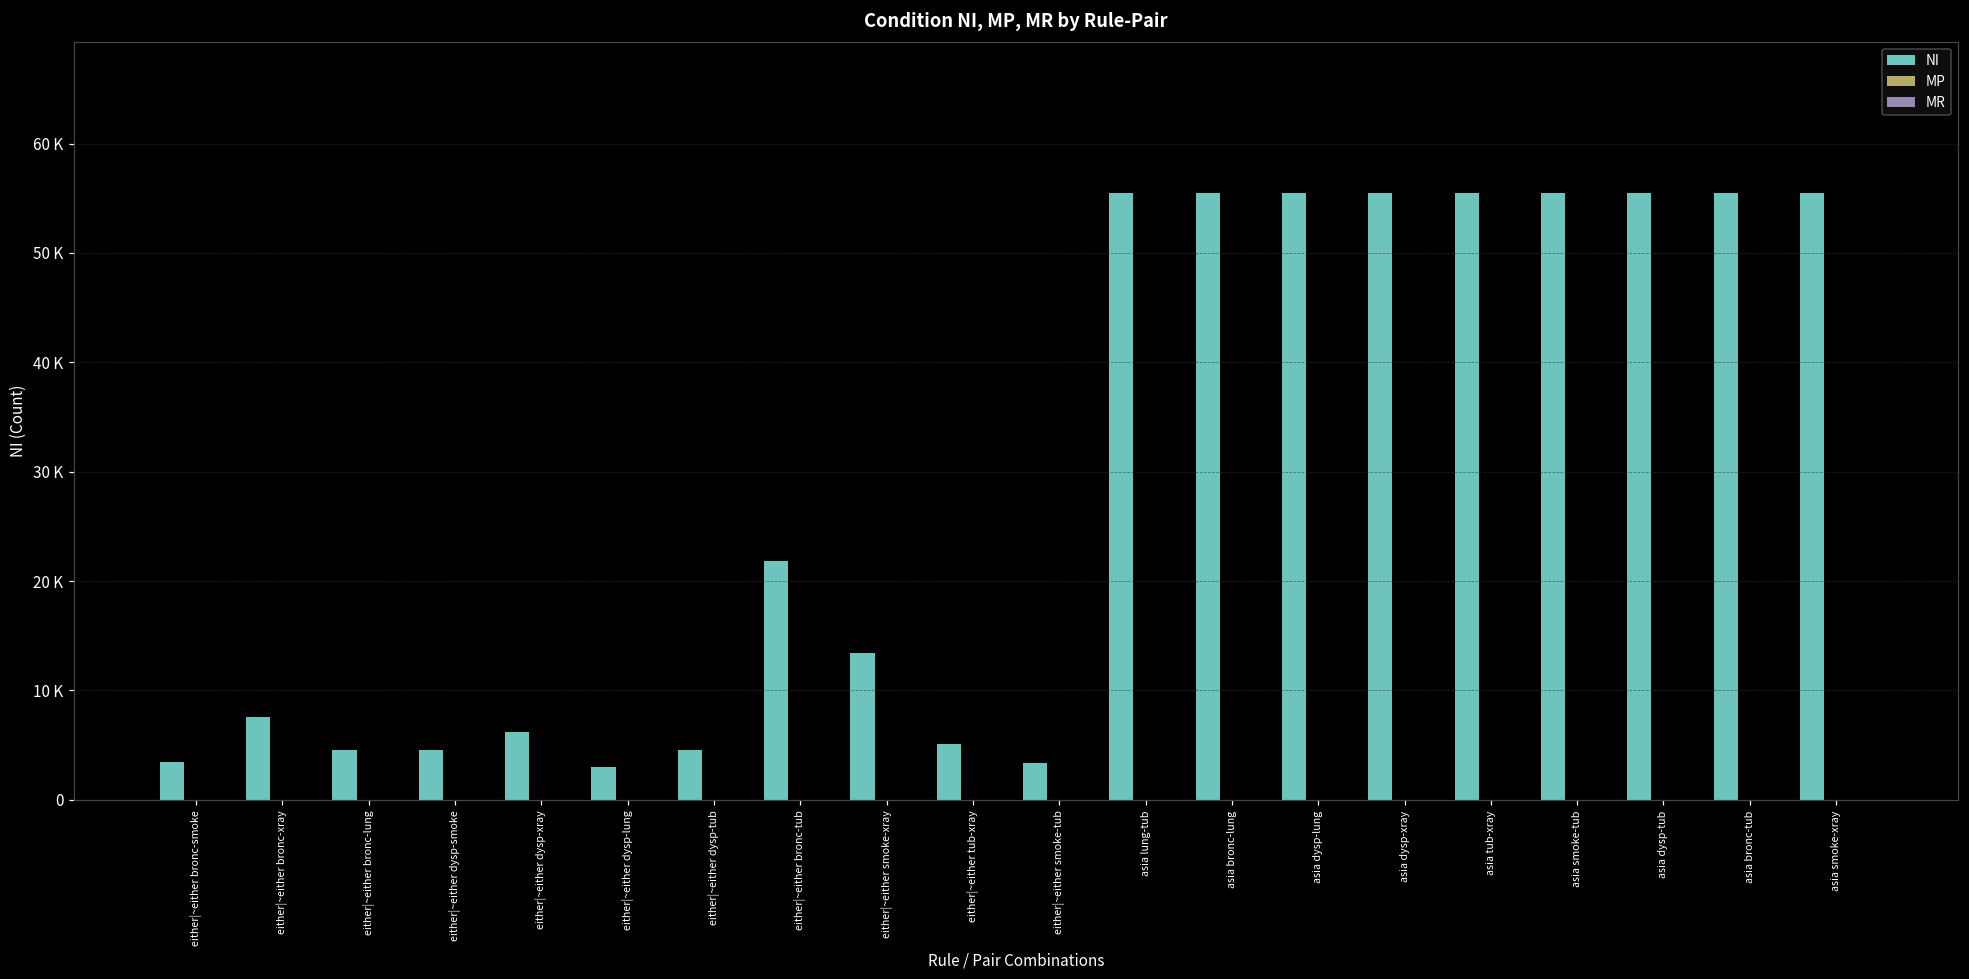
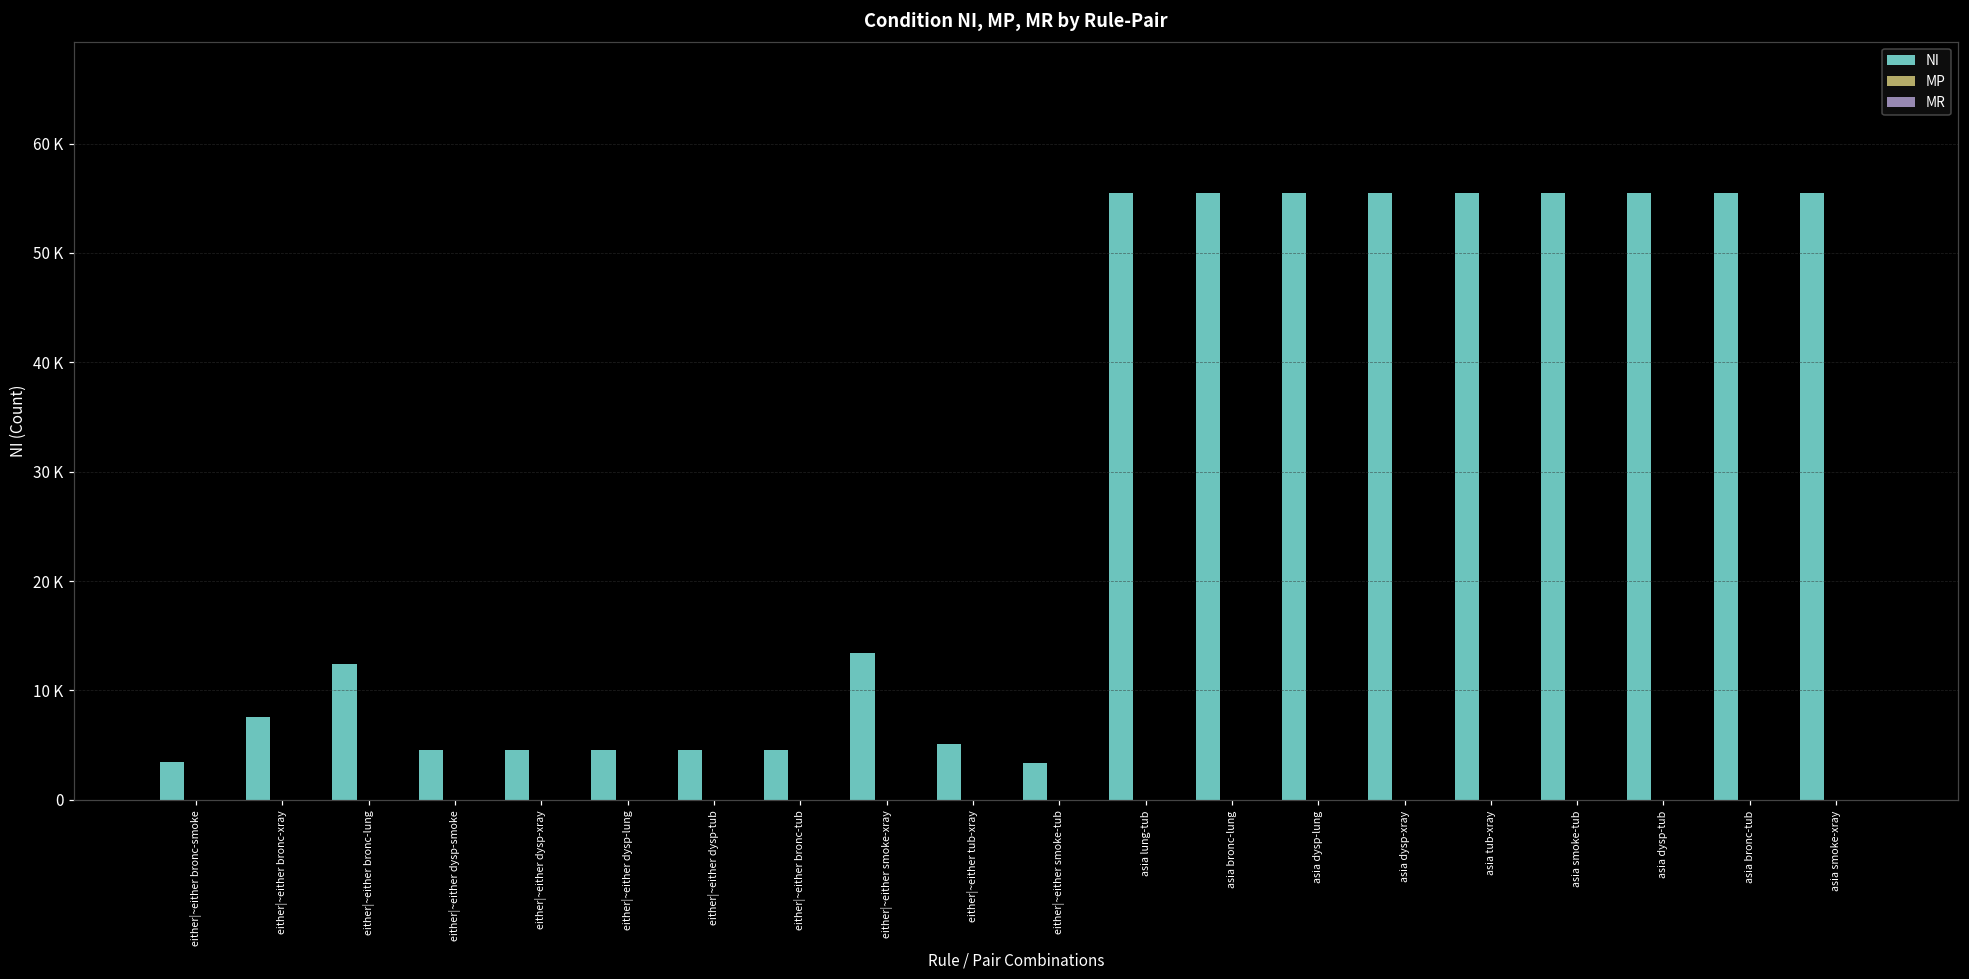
NI, either|~either bronc-lung: 5000 -> 12000
NI, either|~either dysp-xray: 6000 -> 5000
NI, either|~either dysp-lung: 3000 -> 5000
NI, either|~either bronc-tub: 22000 -> 5000
